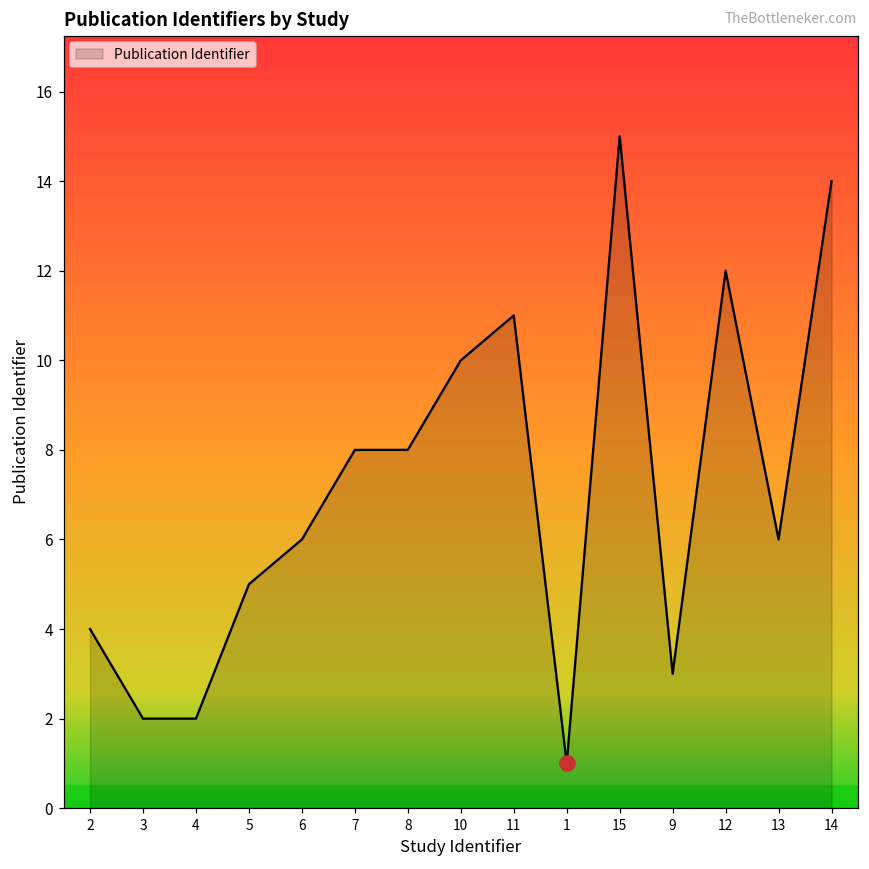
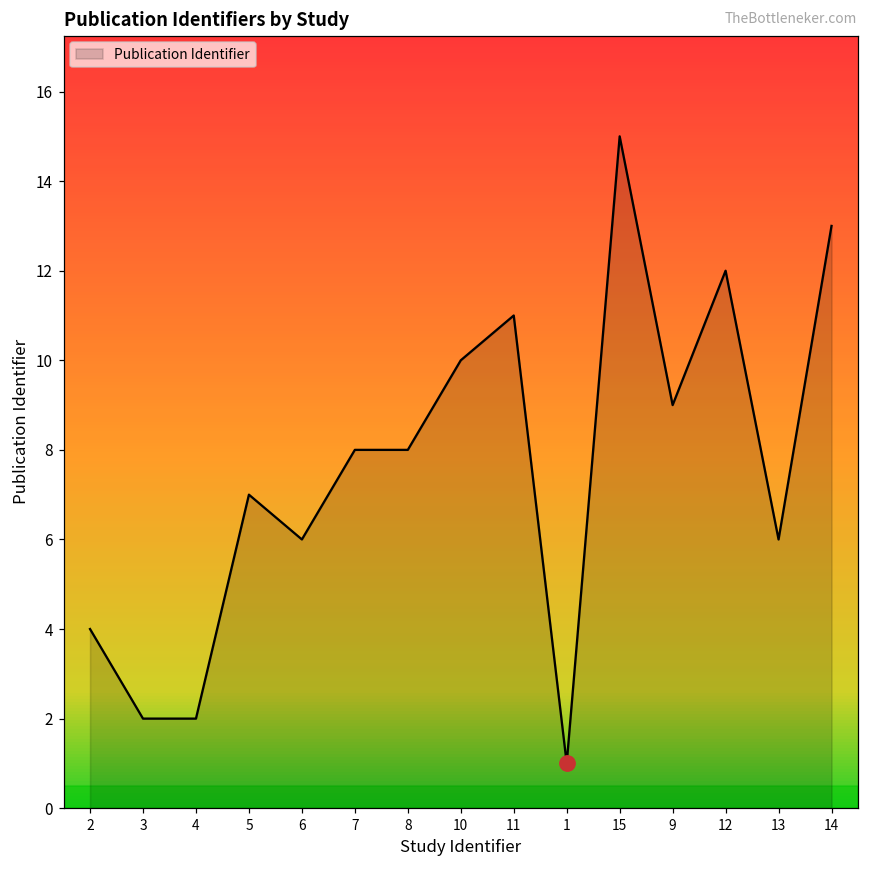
Publication Identifier, 5: 5 -> 7
Publication Identifier, 9: 3 -> 9
Publication Identifier, 14: 14 -> 13
